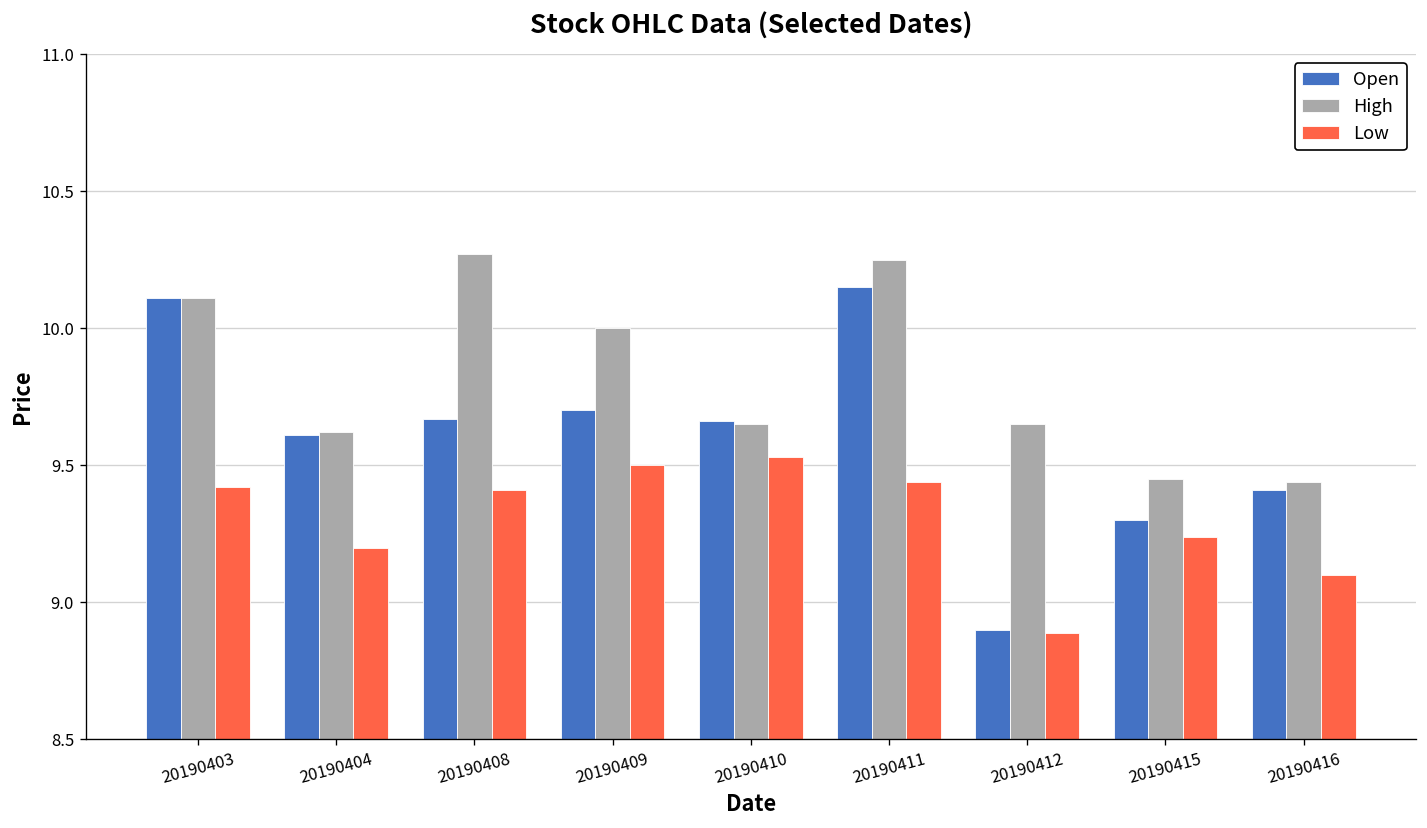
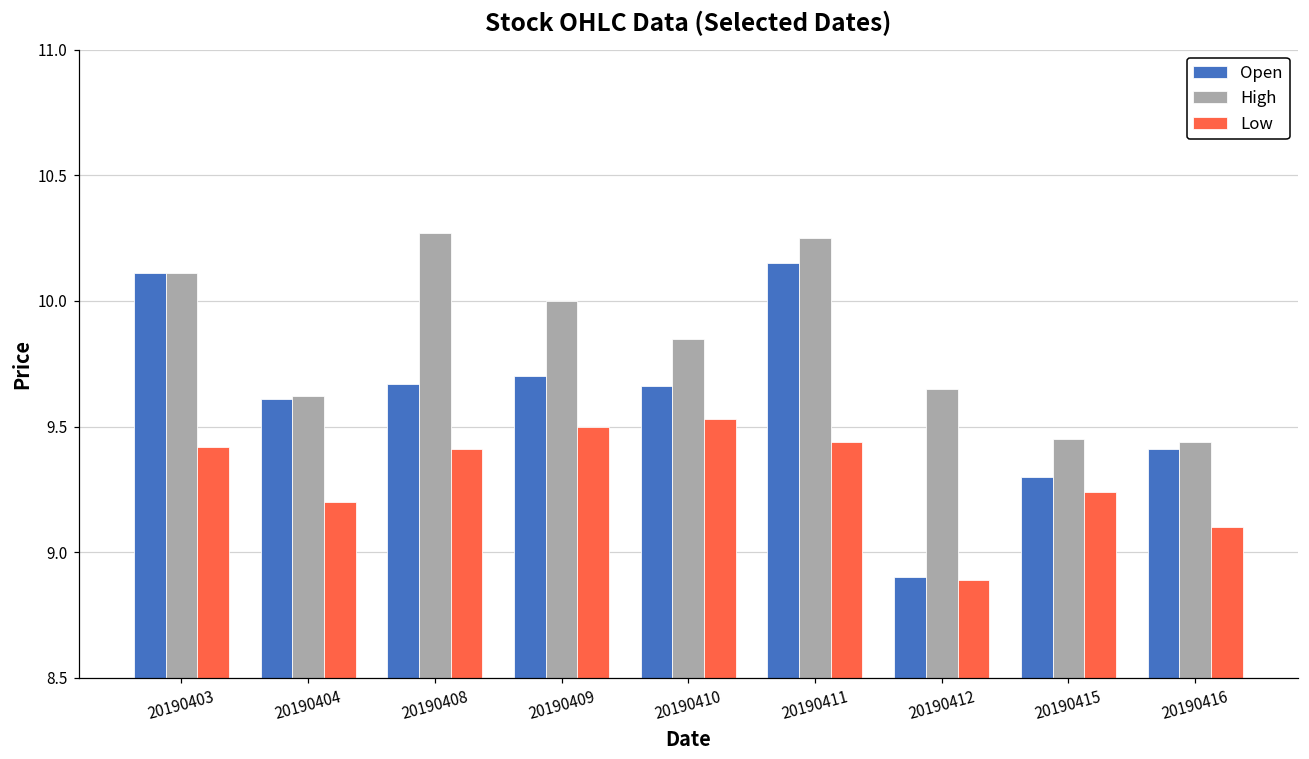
High, 20190410: 9.65 -> 9.85
